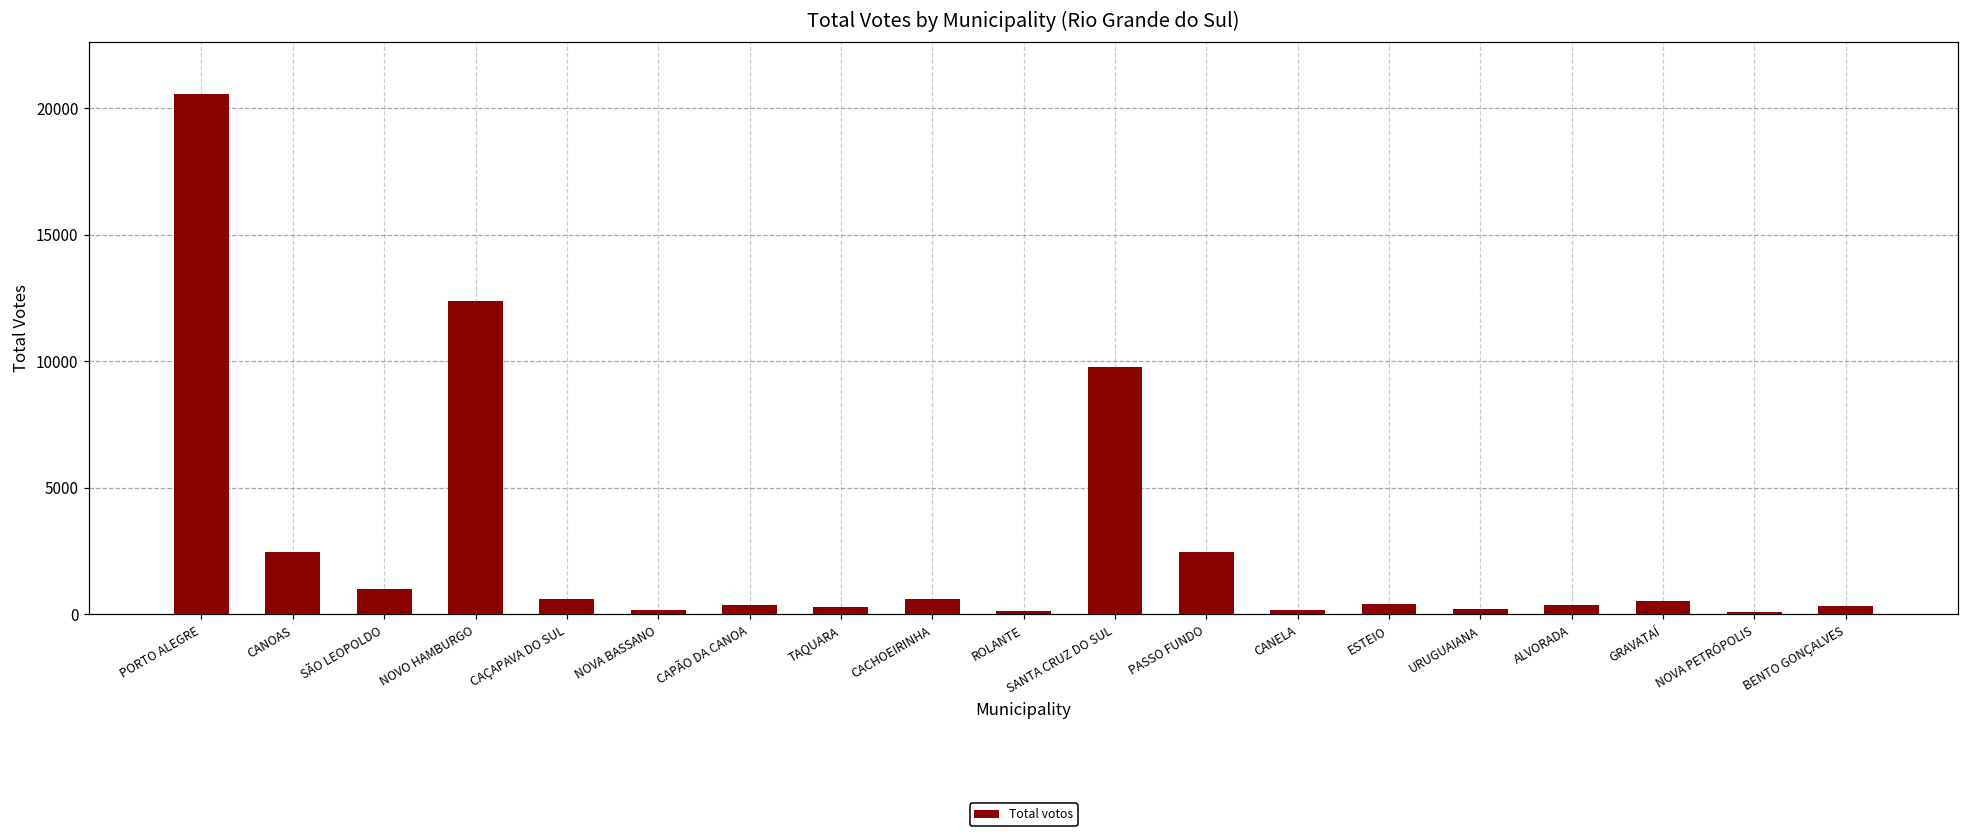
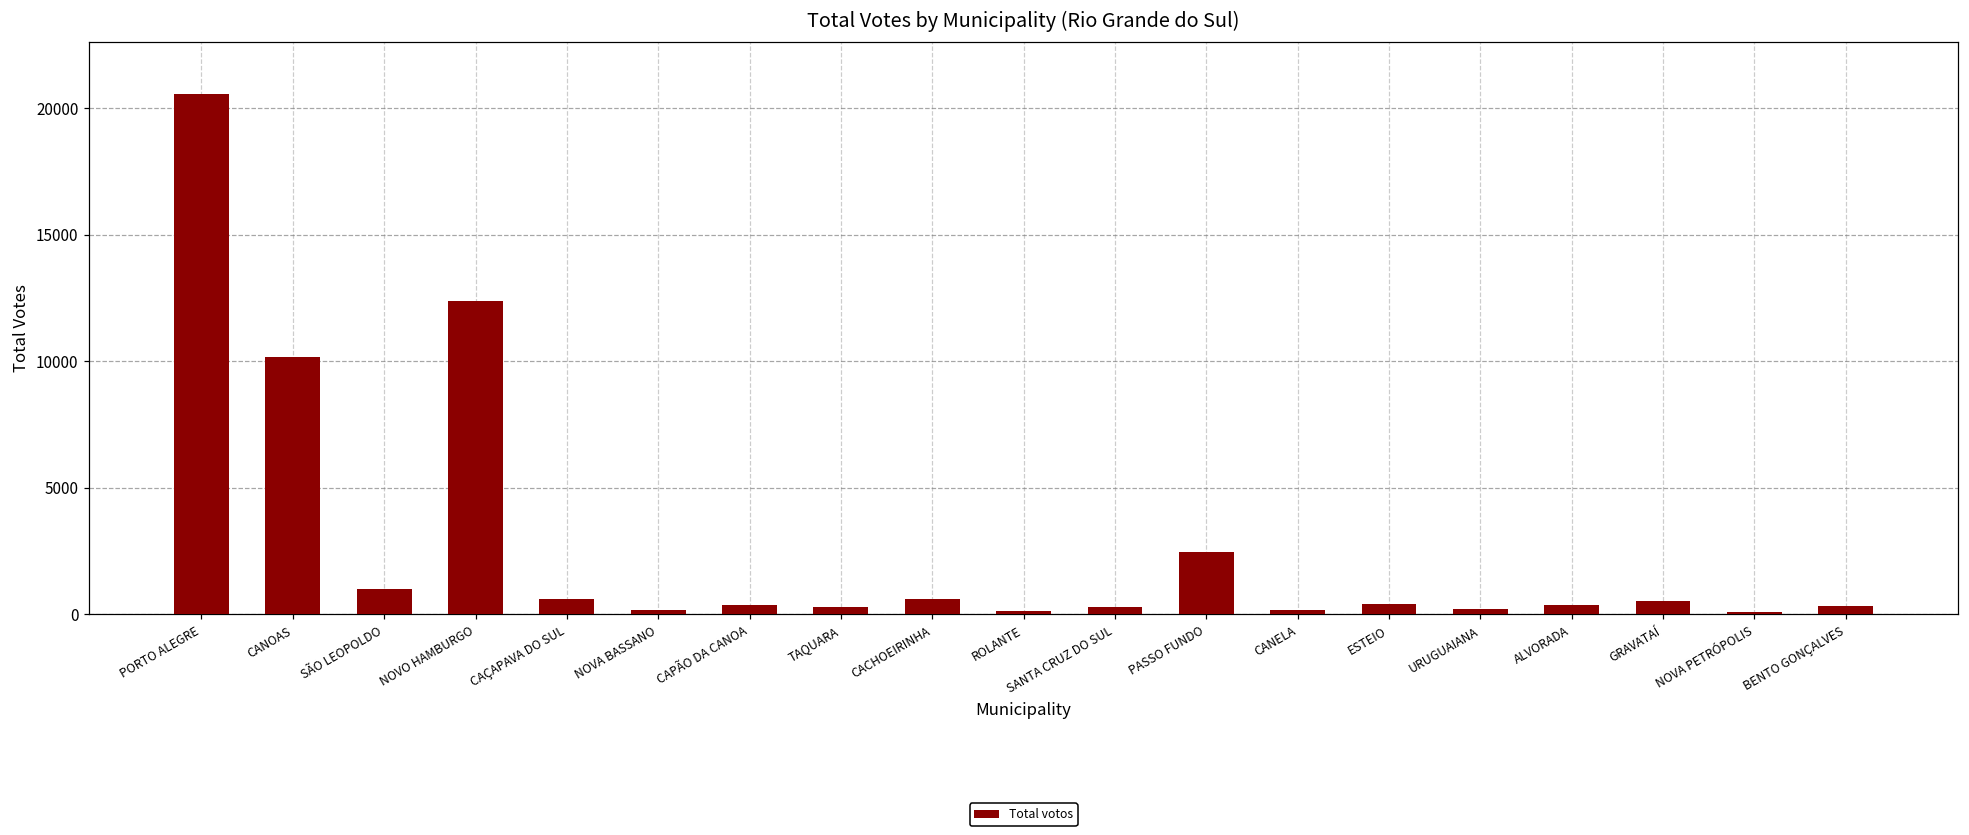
CANOAS: 2500 -> 10200
SANTA CRUZ DO SUL: 9800 -> 300
